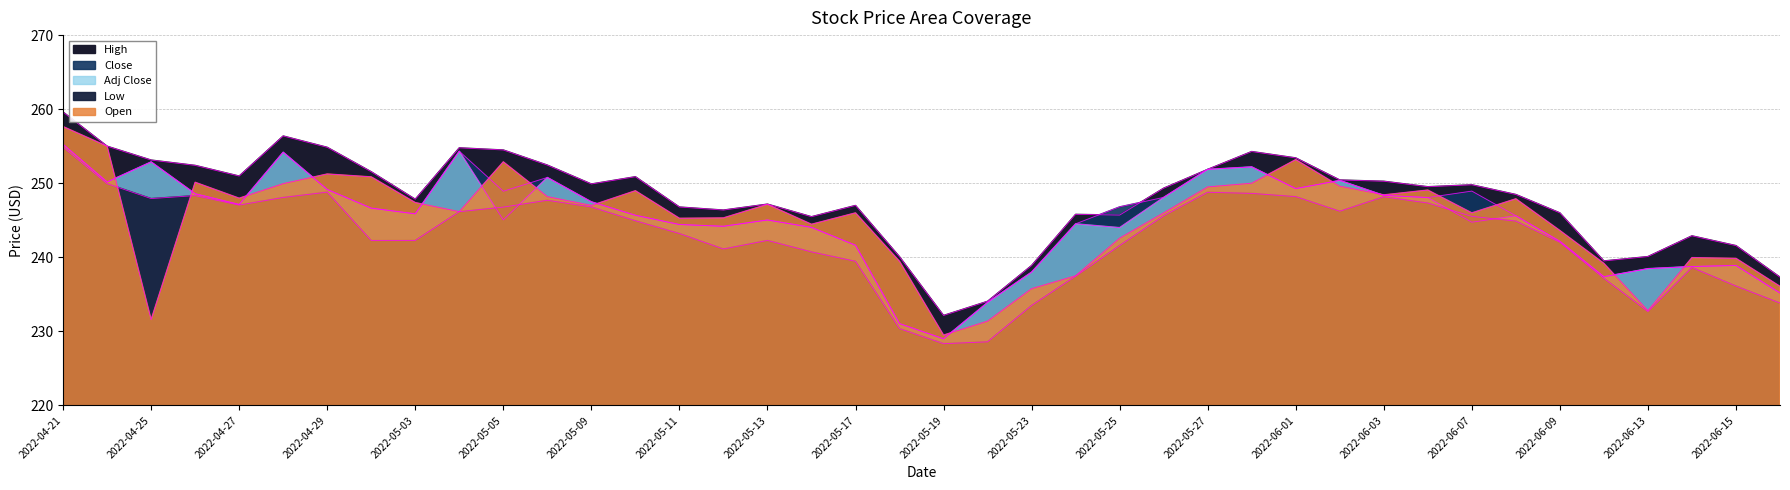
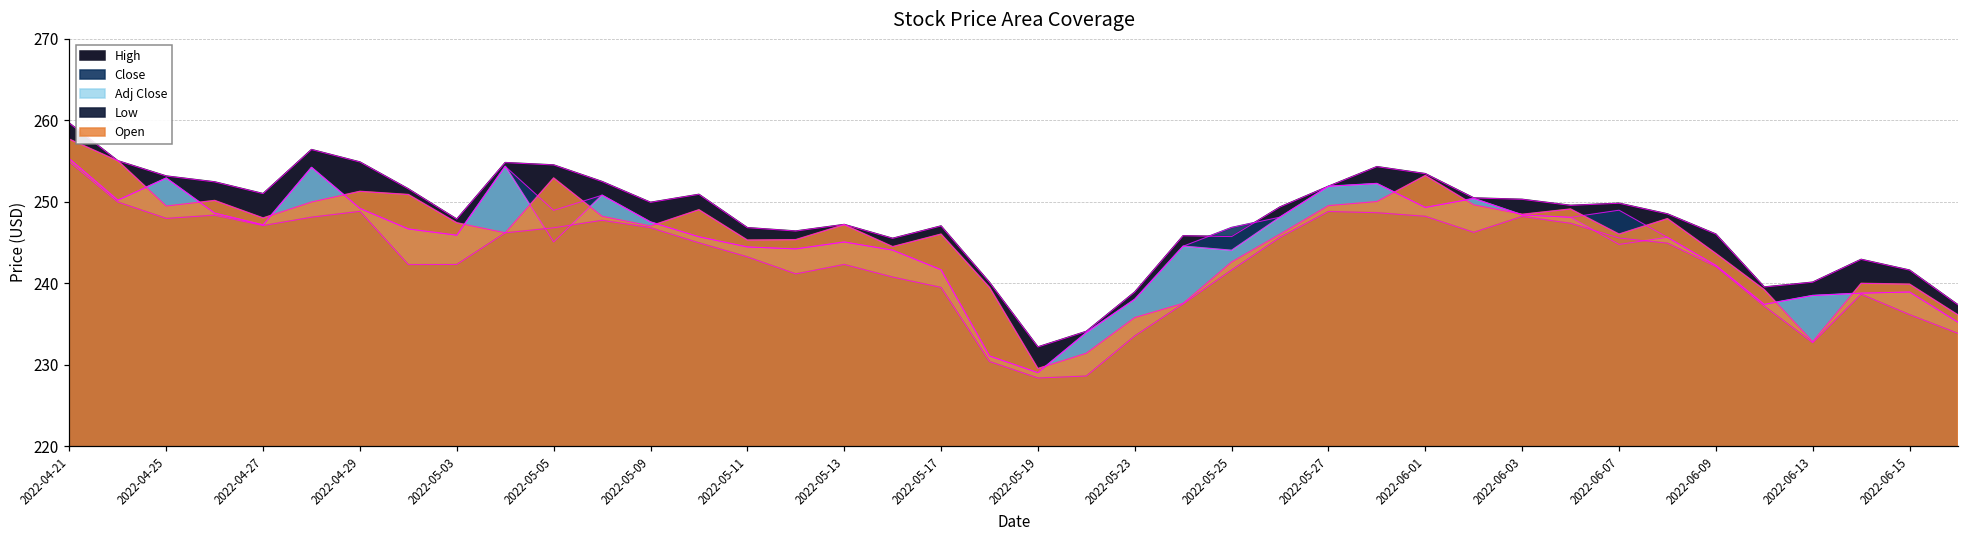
Open, 2022-04-25: 232 -> 249
